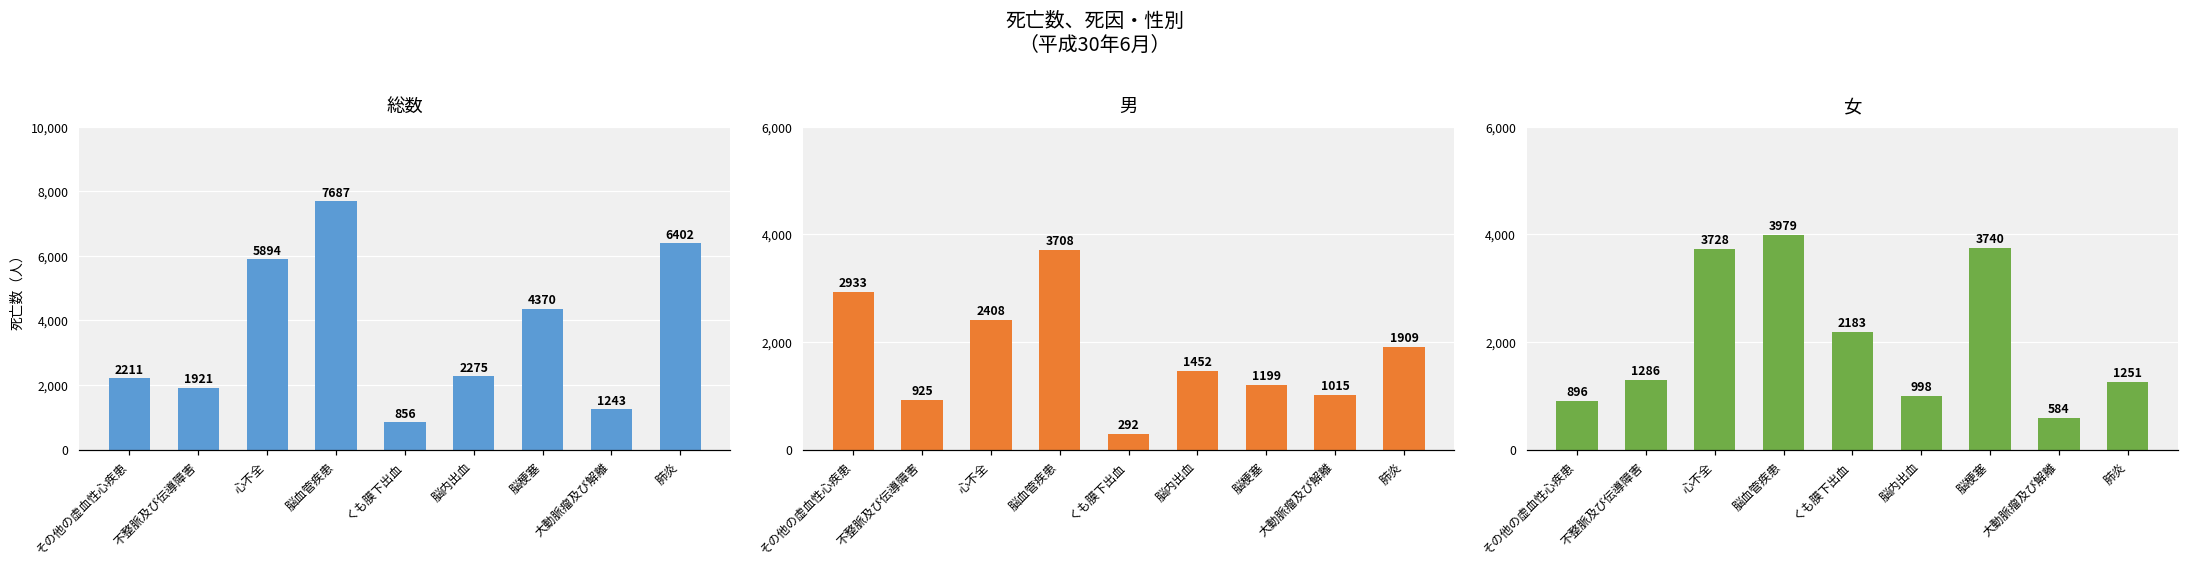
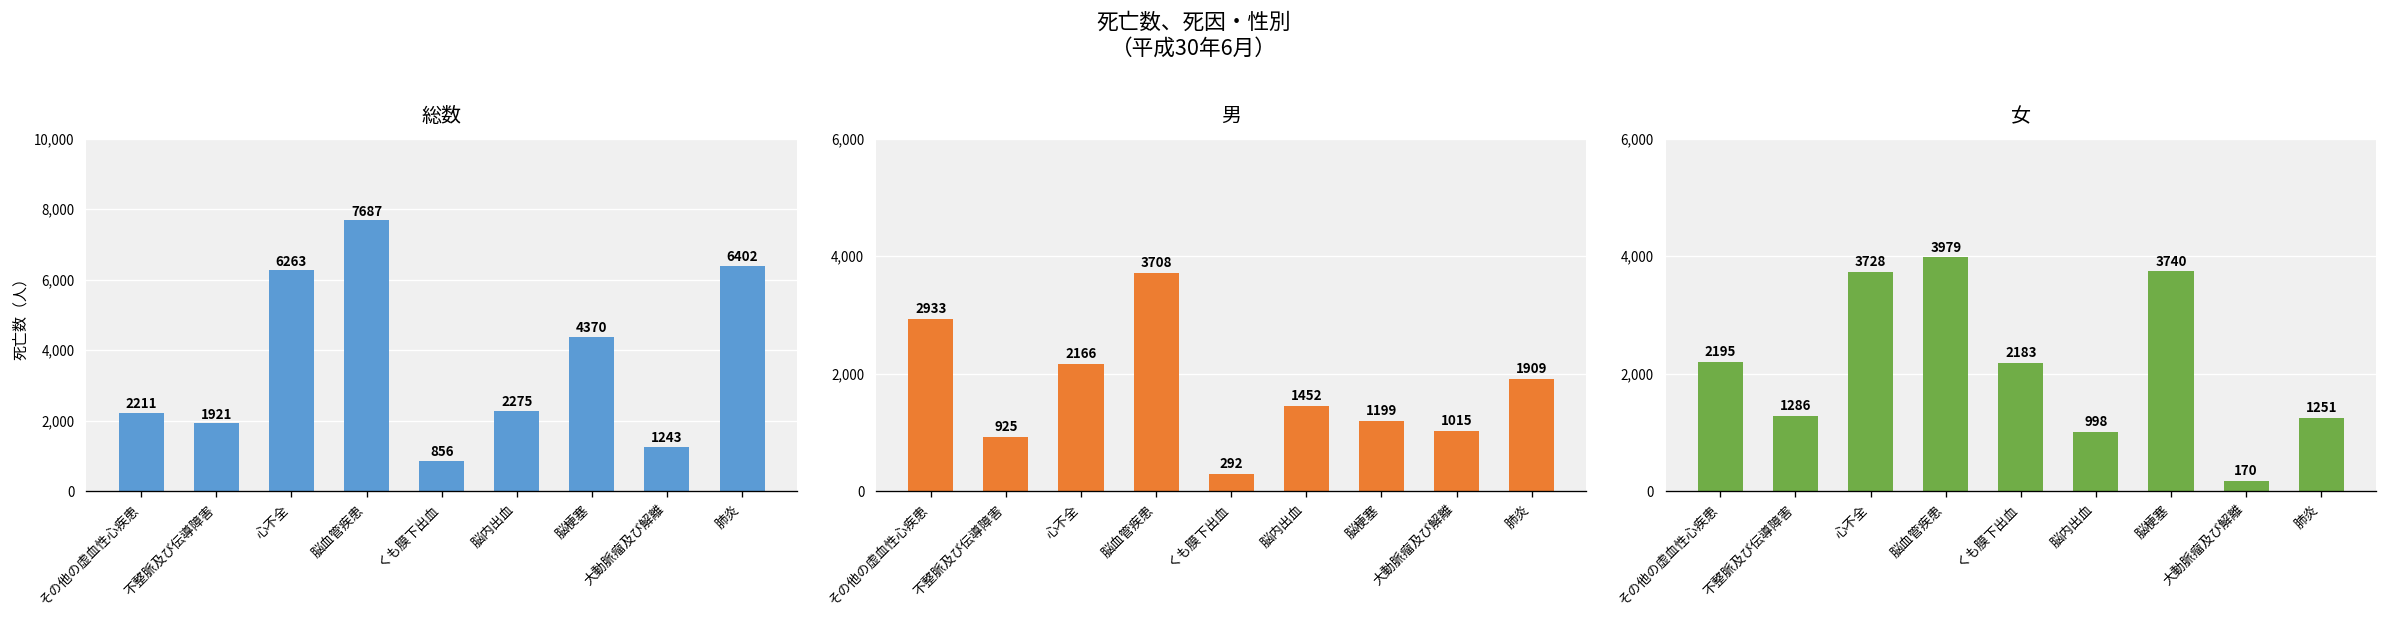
総数, 心不全: 5894 -> 6263
男, 心不全: 2408 -> 2166
女, その他の虚血性心疾患: 896 -> 2195
女, 大動脈瘤及び解離: 584 -> 170
